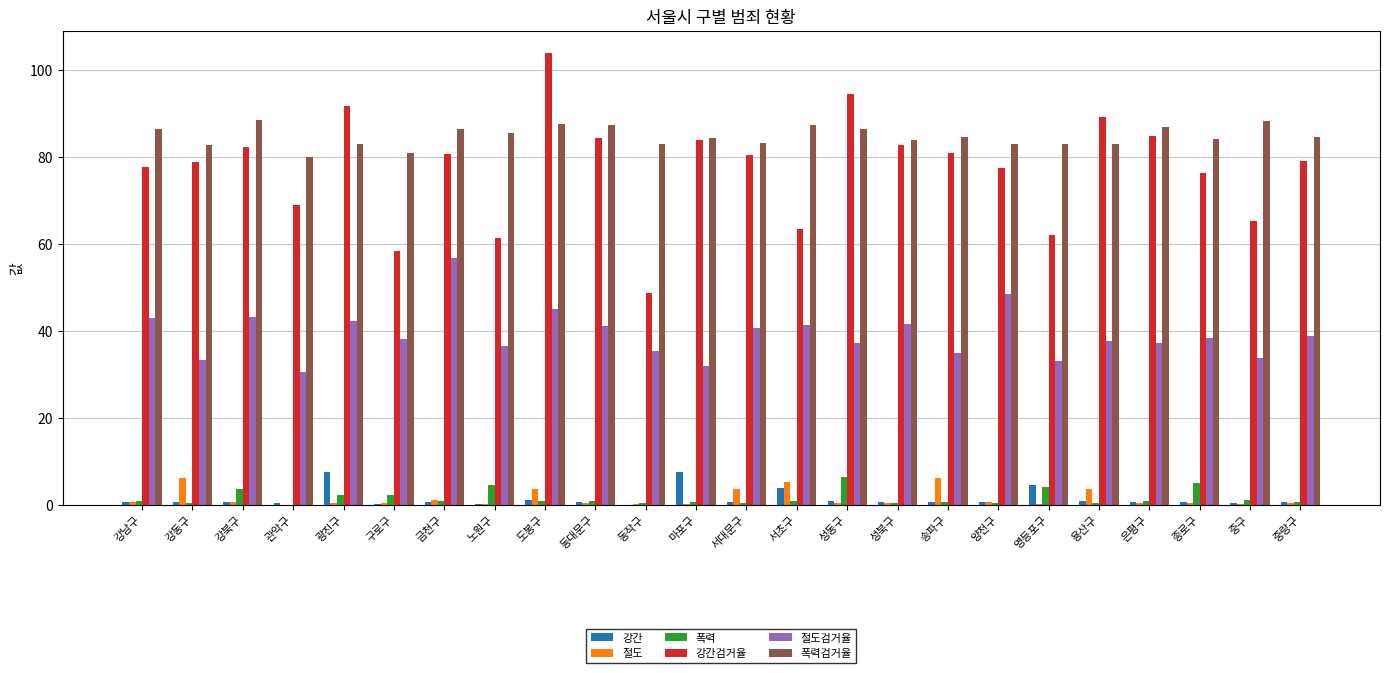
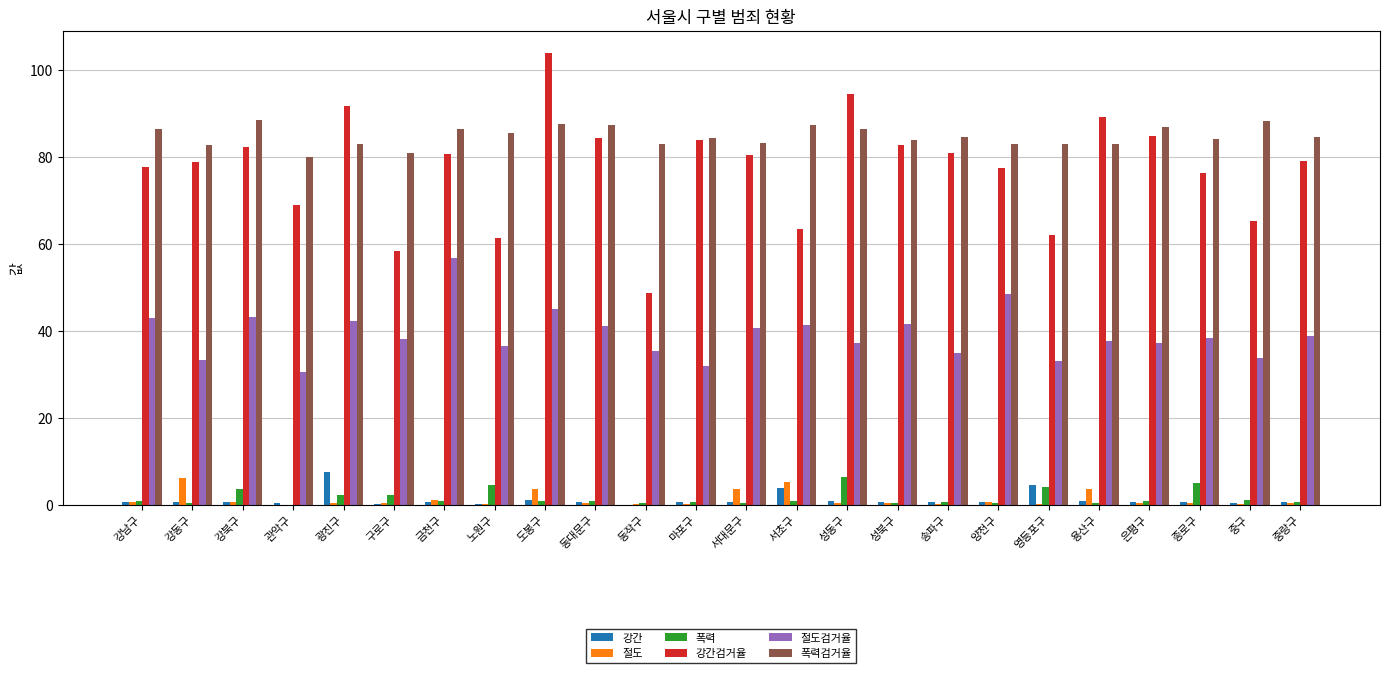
강간, 마포구: 7 -> 1
절도, 송파구: 6 -> 0
